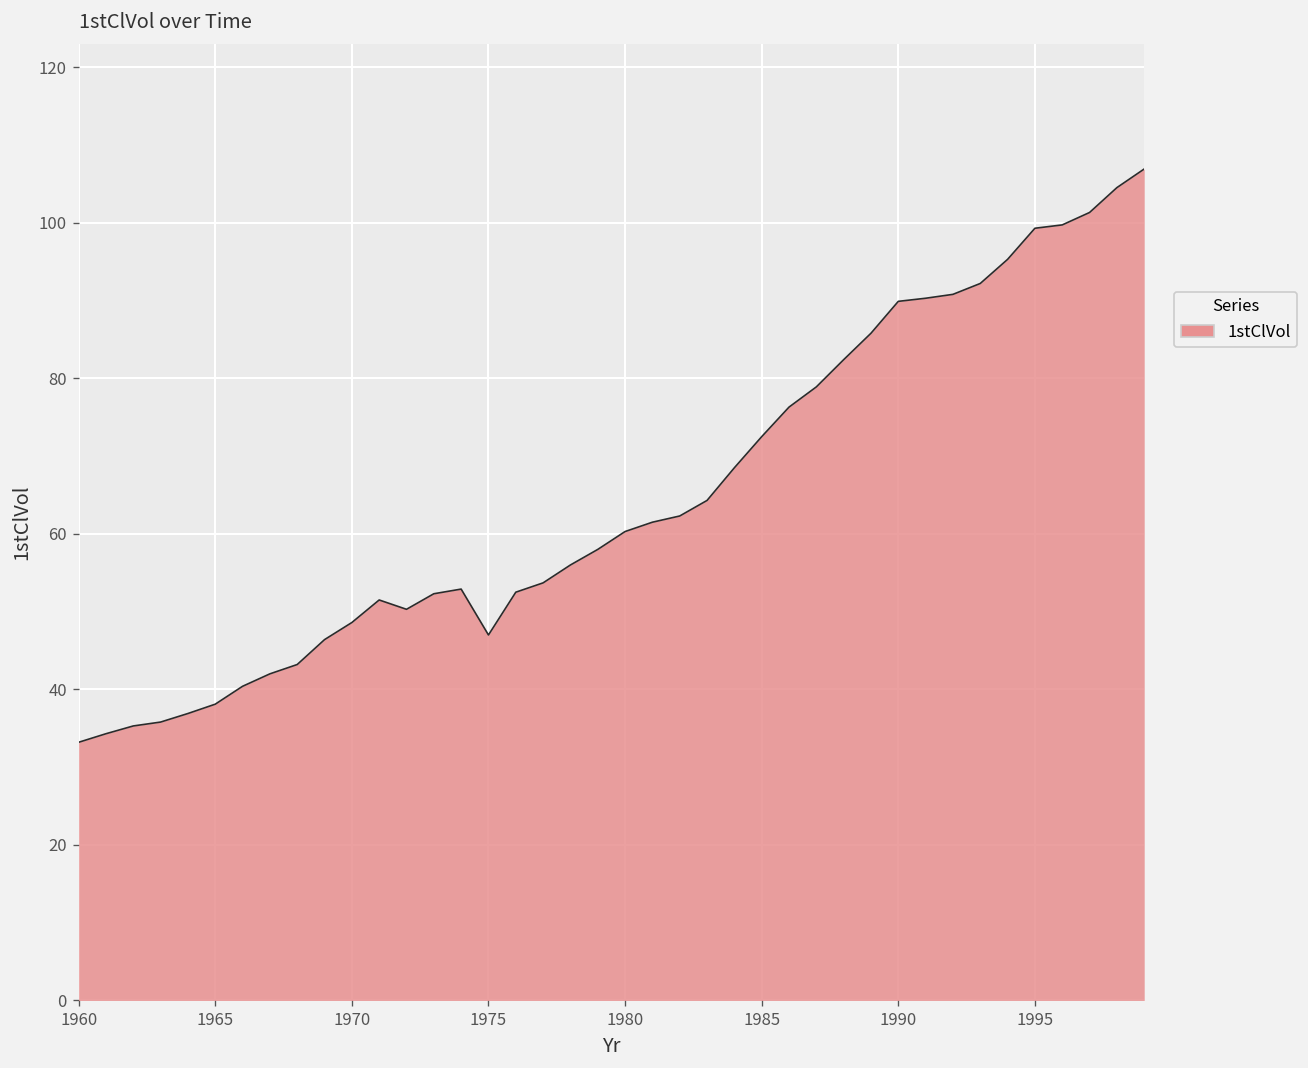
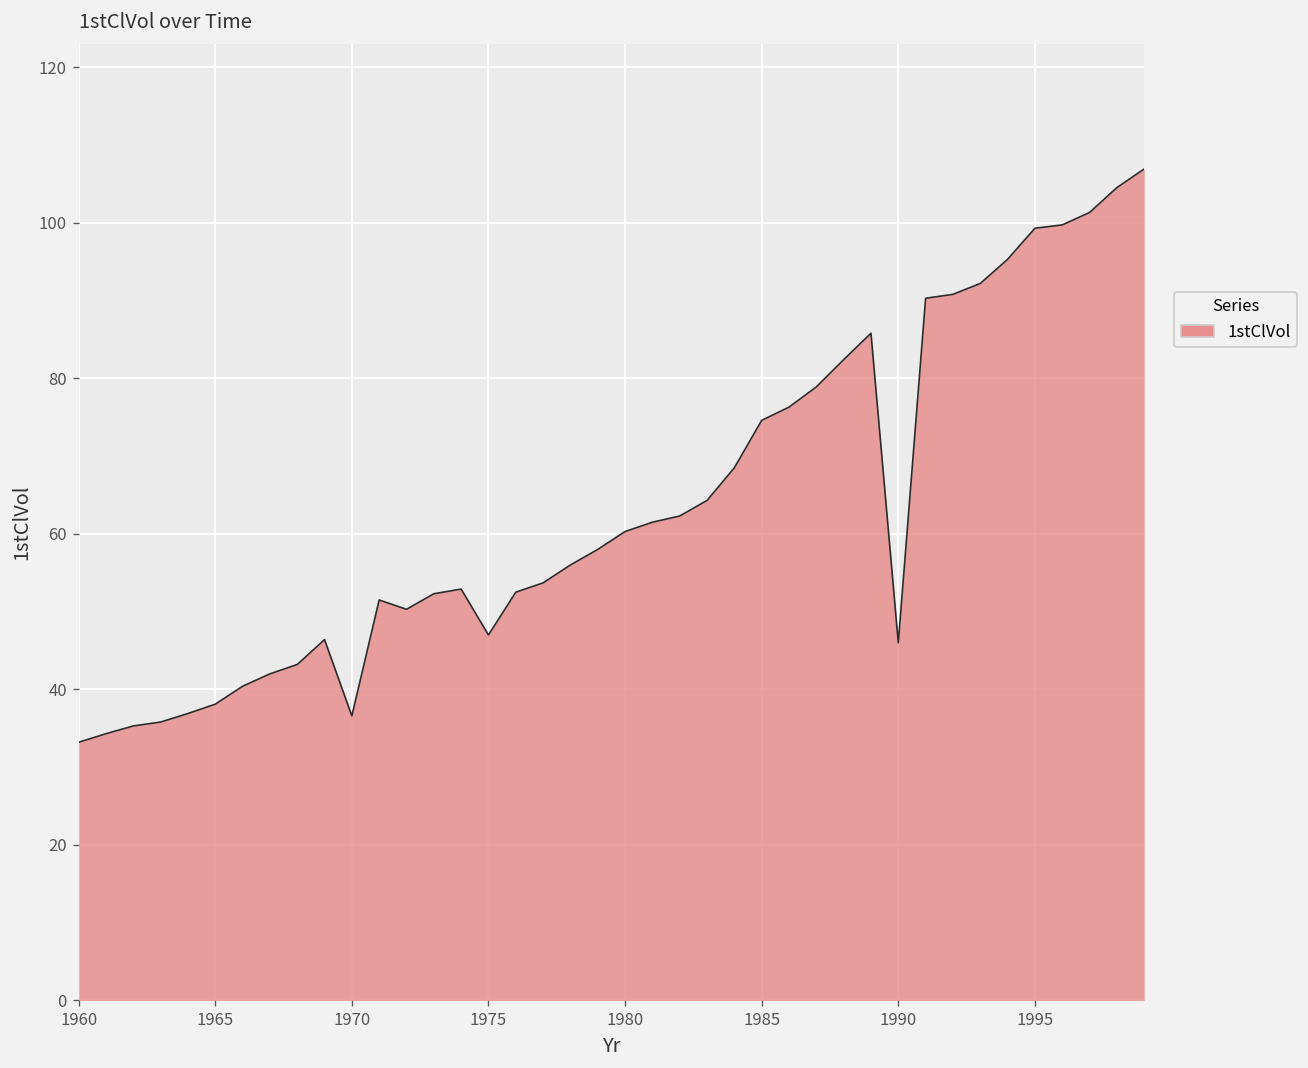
1970: 49 -> 37
1985: 73 -> 75
1990: 90 -> 46
